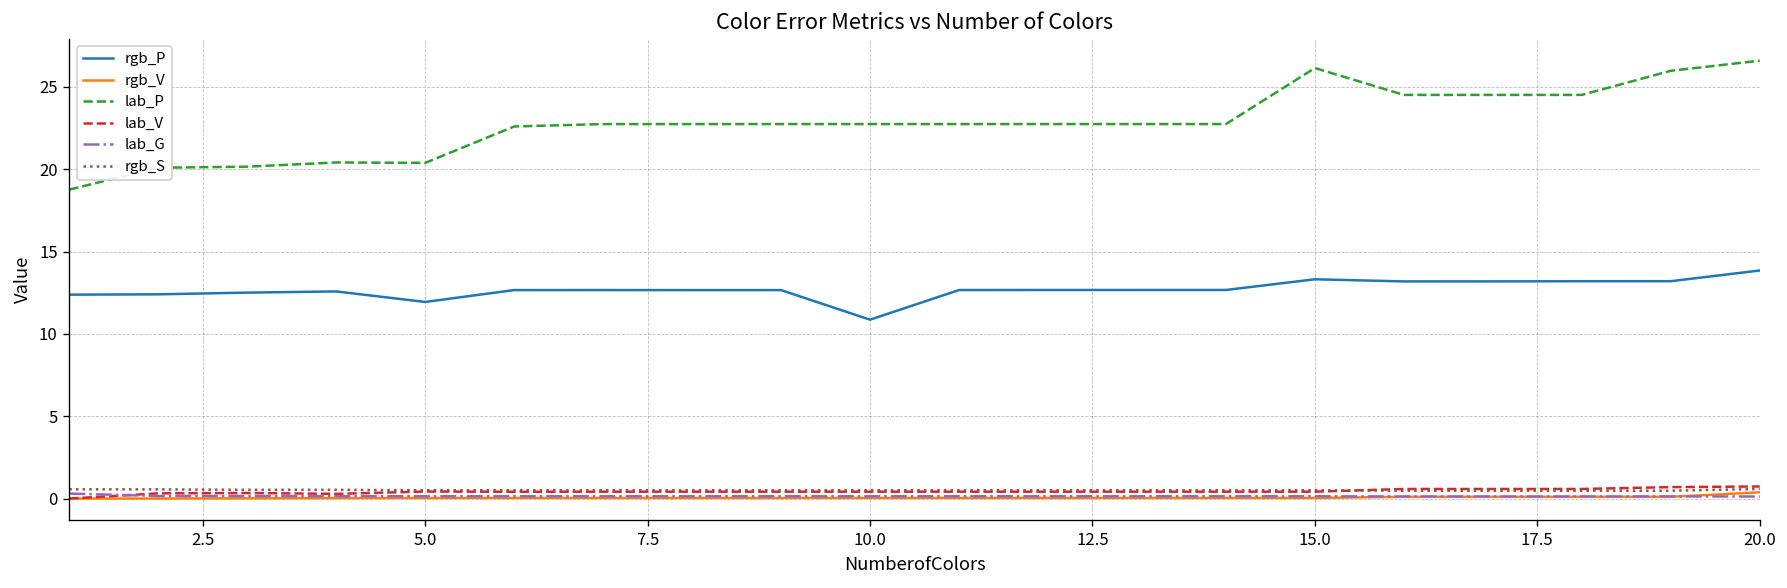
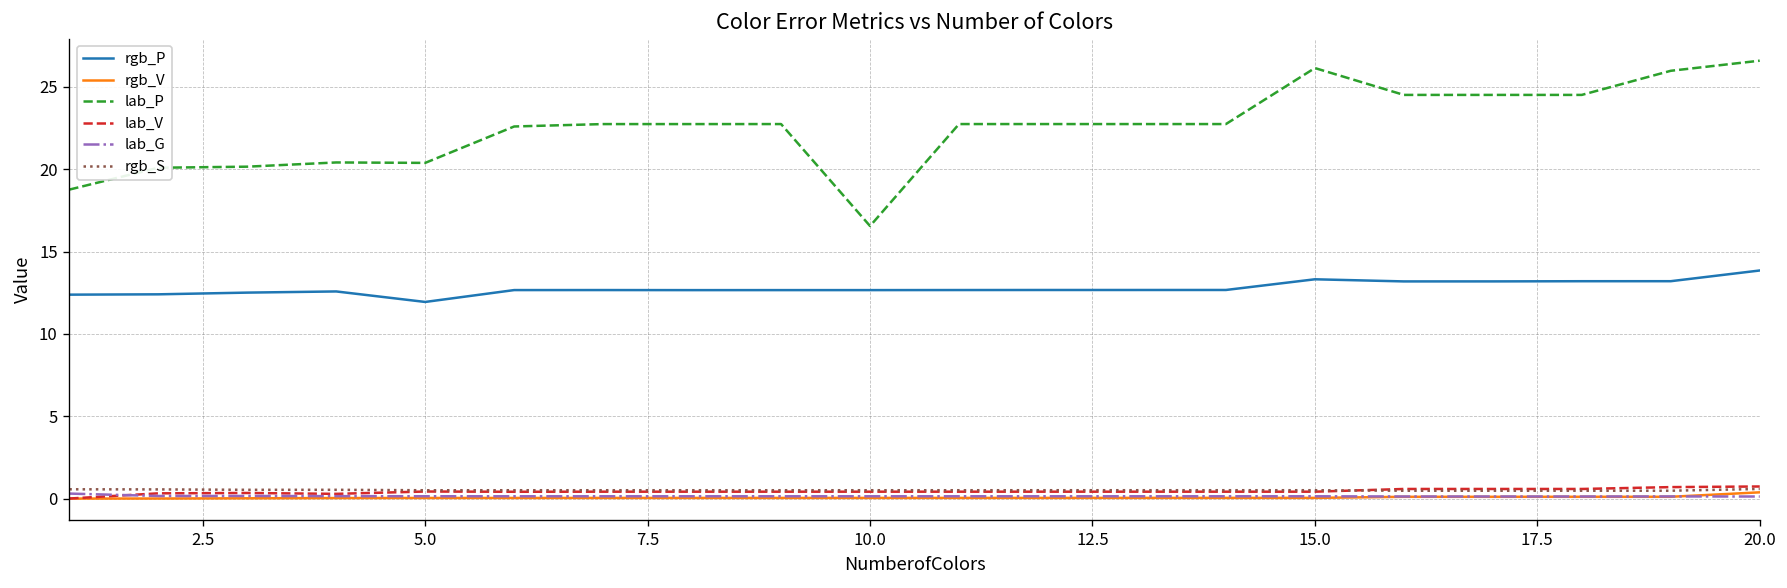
rgb_P, 10.0: 10.9 -> 12.7
lab_P, 10.0: 22.7 -> 16.6
